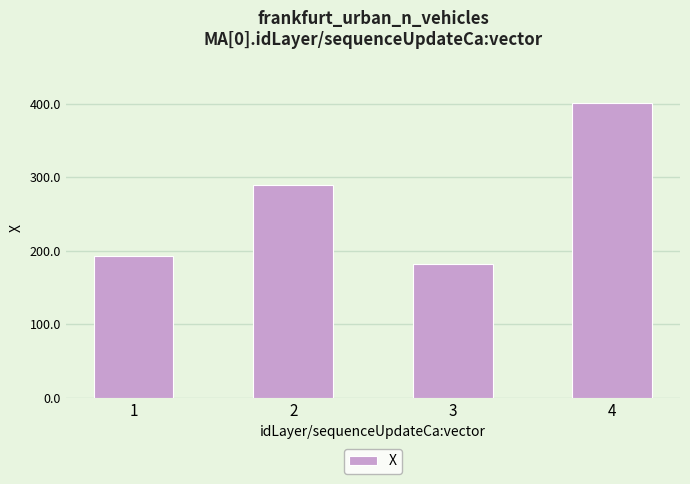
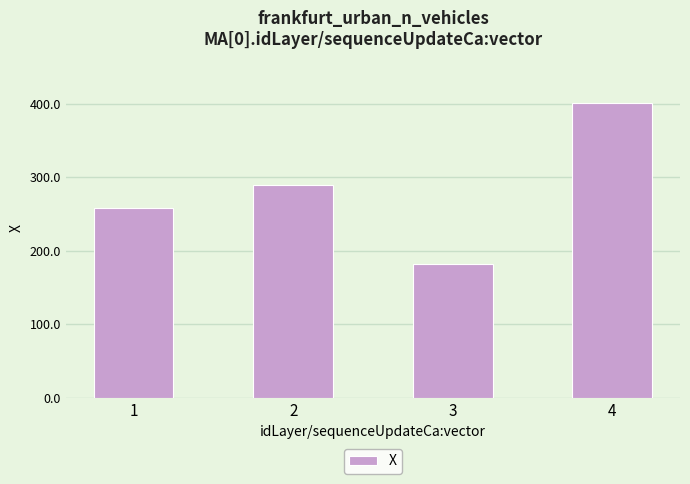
1: 190 -> 260
